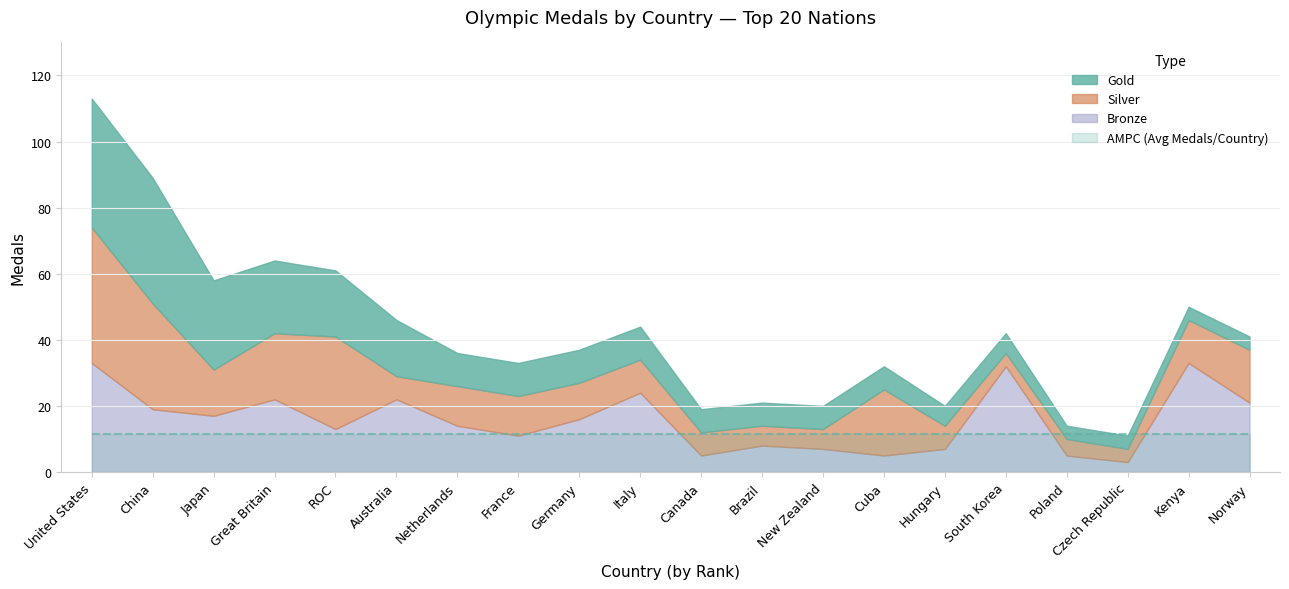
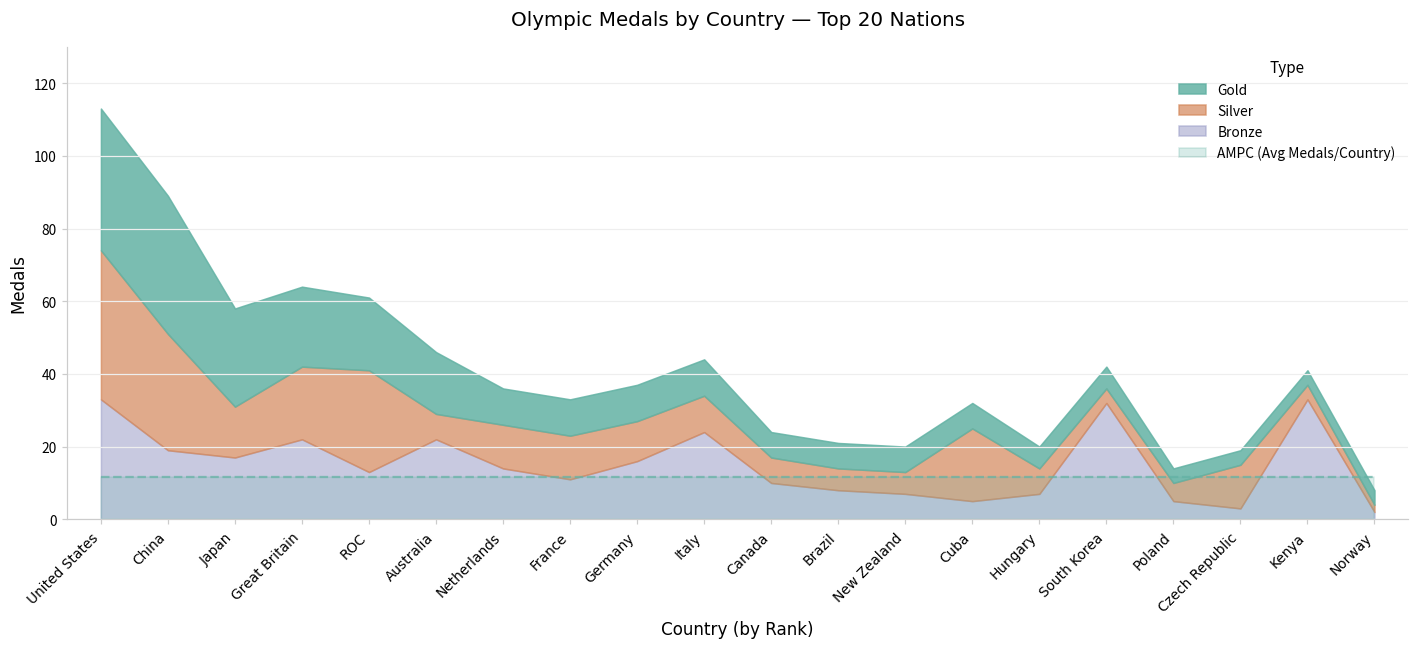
Bronze, Canada: 5 -> 10
Silver, Czech Republic: 4 -> 12
Silver, Kenya: 13 -> 4
Bronze, Norway: 21 -> 2
Silver, Norway: 16 -> 2
